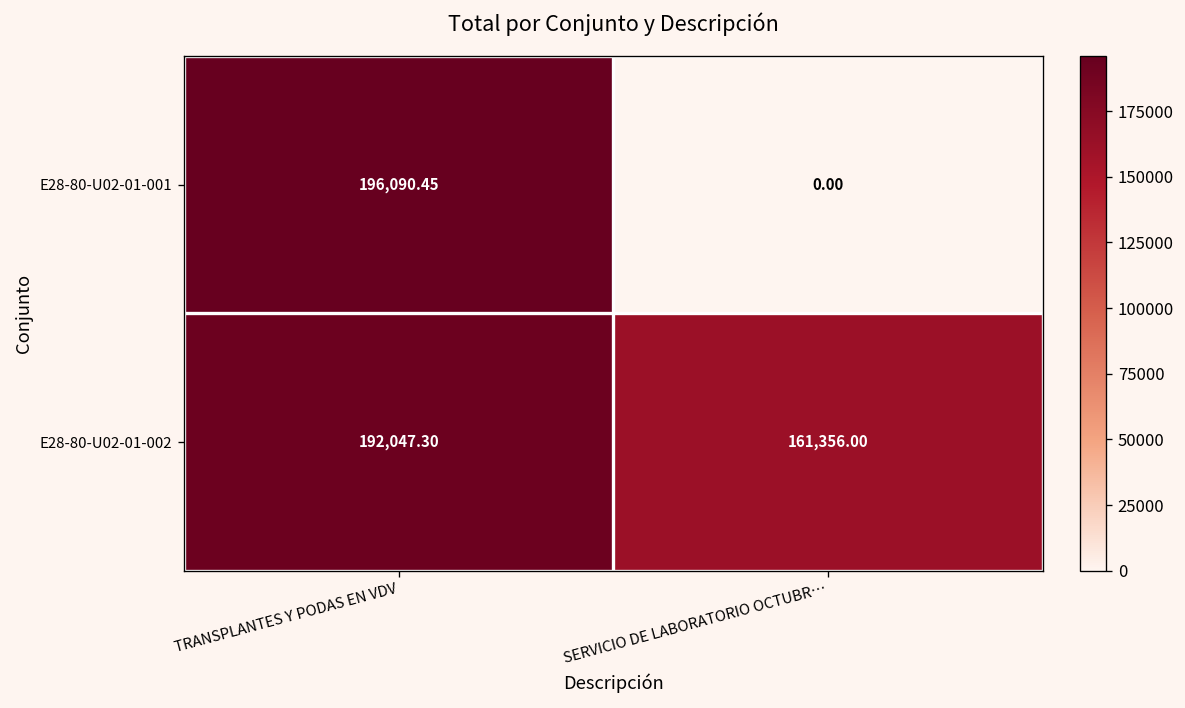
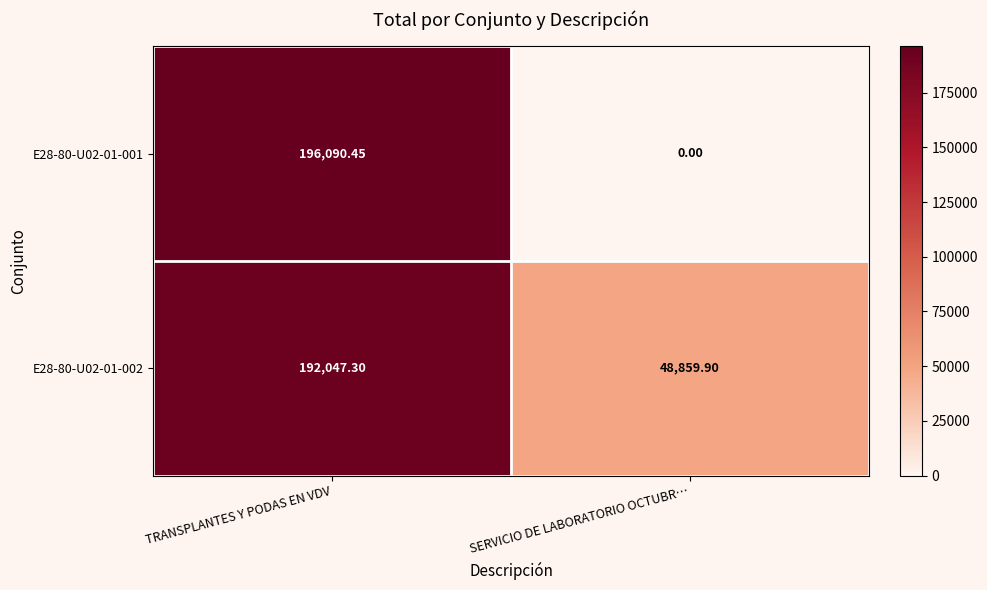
E28-80-U02-01-002, SERVICIO DE LABORATORIO OCTUBR…: 161,356.00 -> 48,859.90
